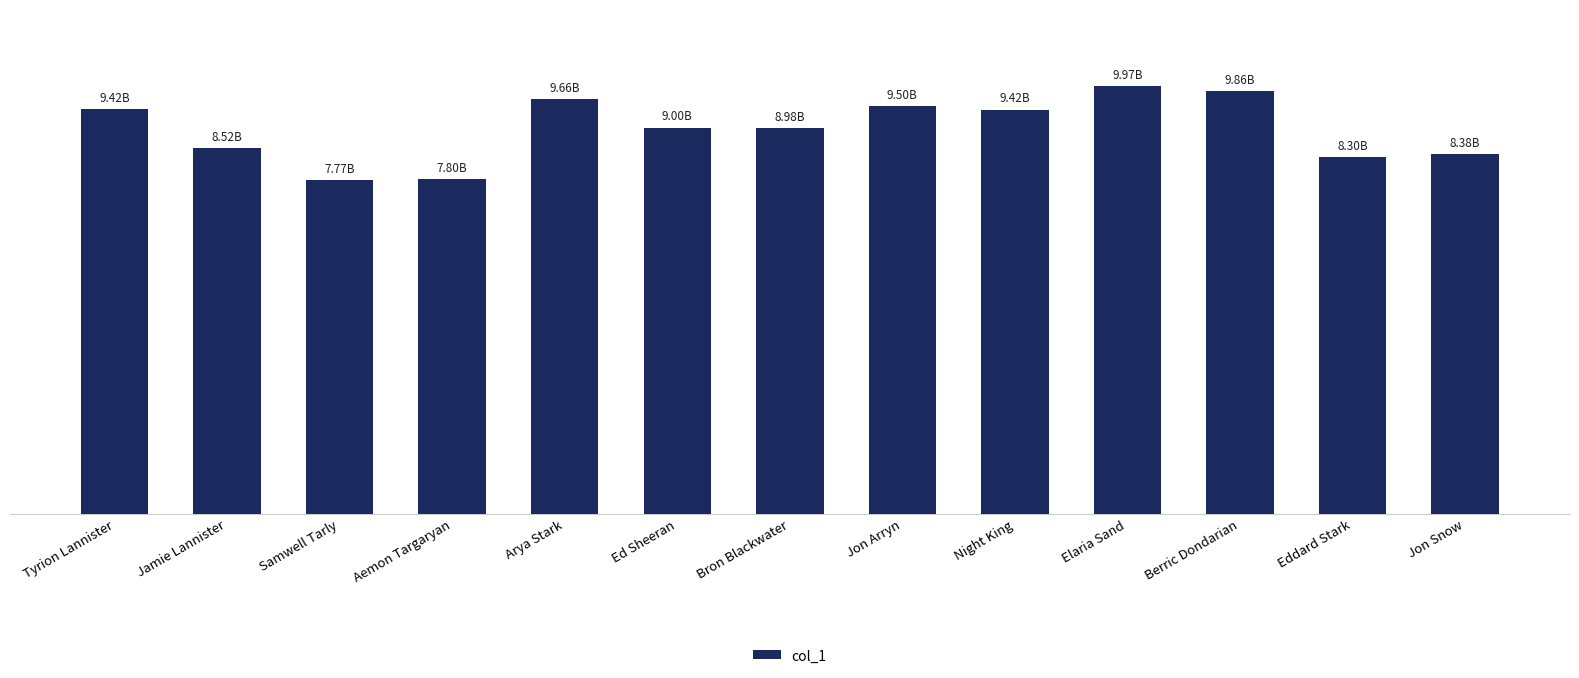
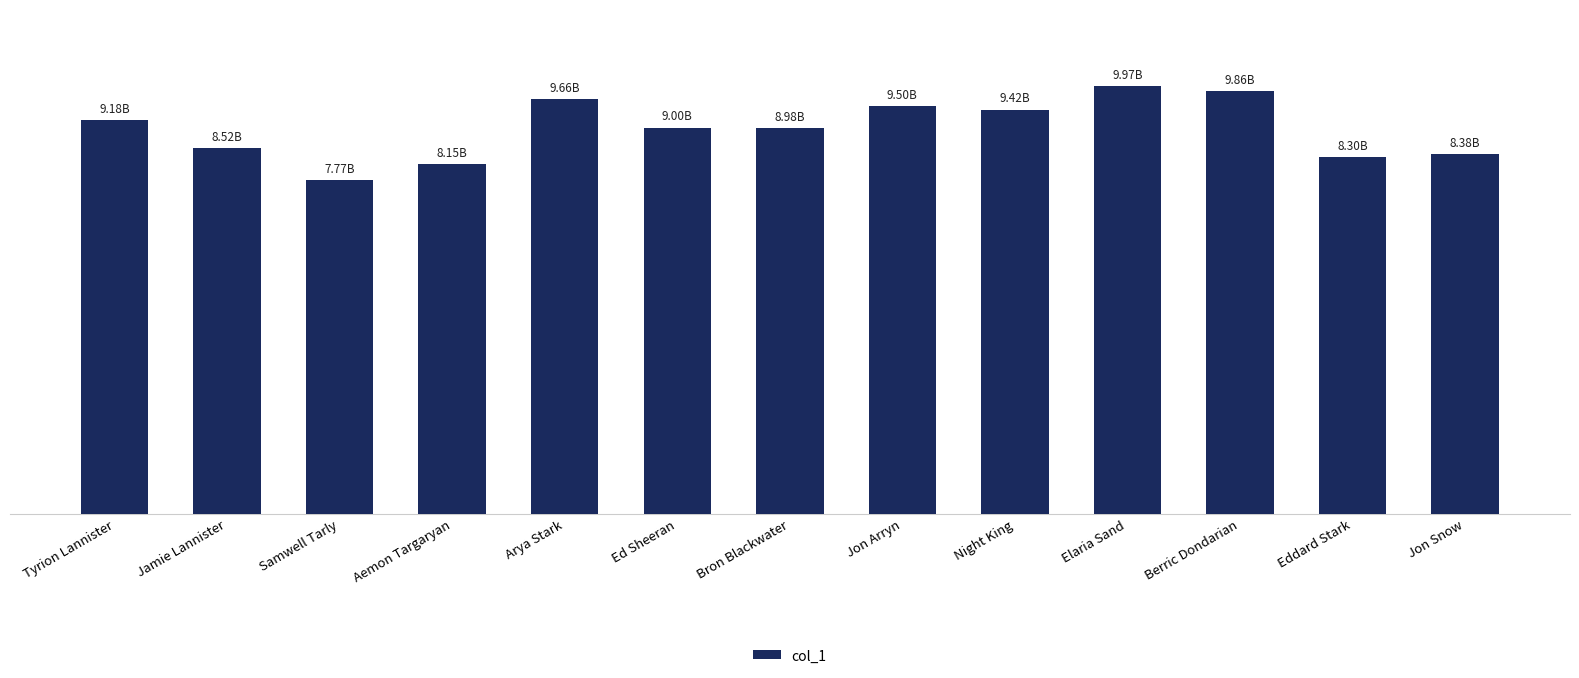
Tyrion Lannister: 9.42B -> 9.18B
Aemon Targaryan: 7.80B -> 8.15B
